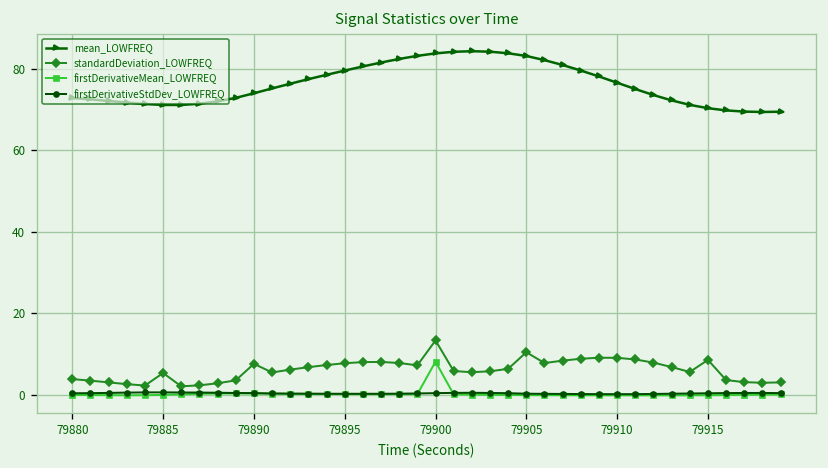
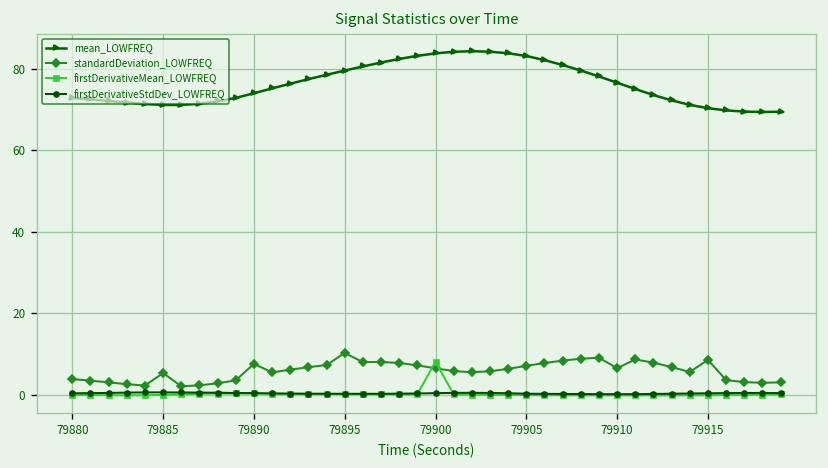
standardDeviation_LOWFREQ, 79895: 8 -> 10
standardDeviation_LOWFREQ, 79900: 13 -> 6
standardDeviation_LOWFREQ, 79905: 10 -> 7
standardDeviation_LOWFREQ, 79910: 9 -> 6
